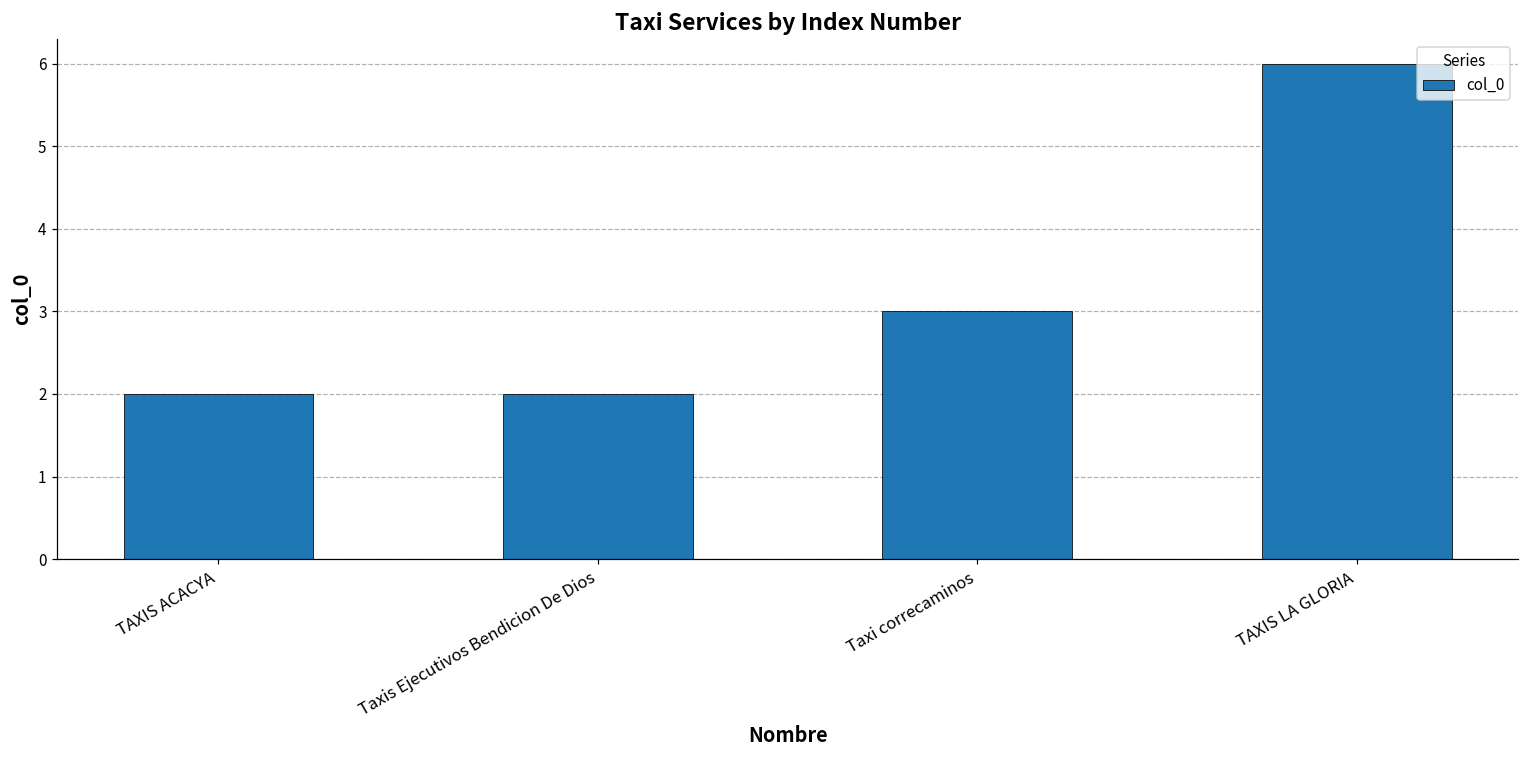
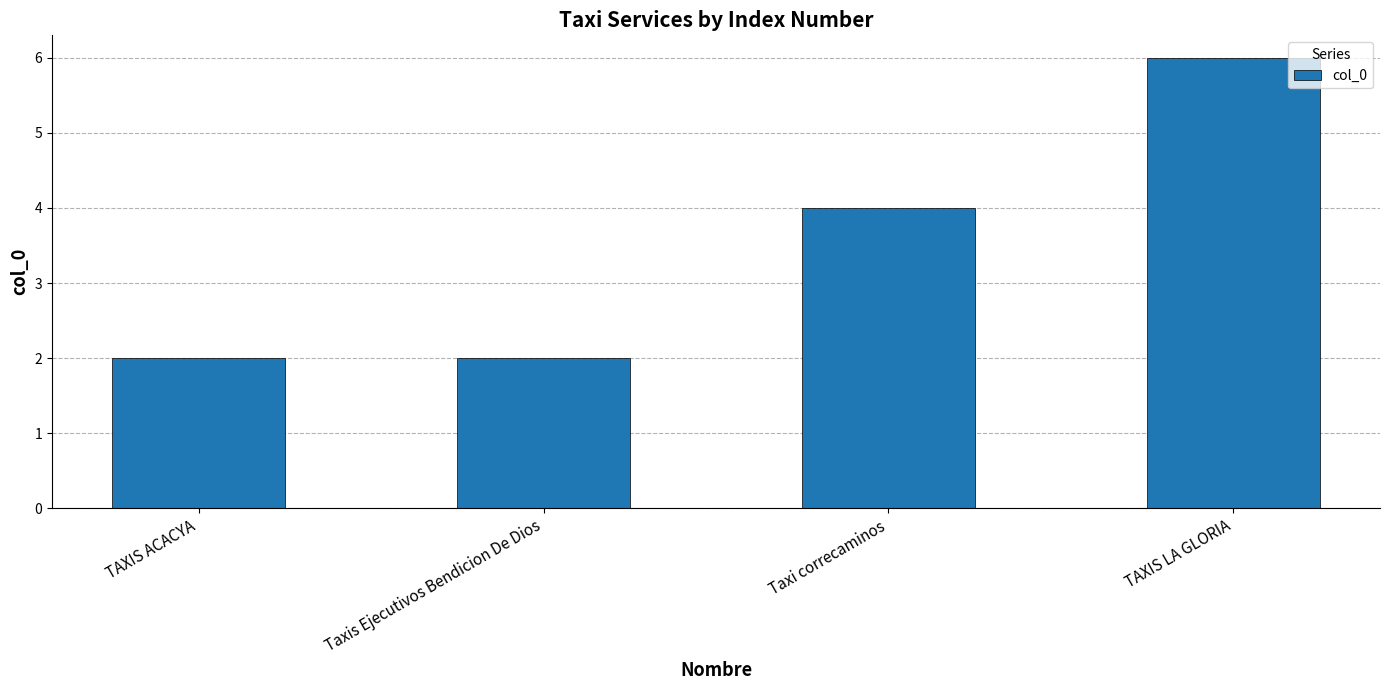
Taxi correcaminos: 3 -> 4
